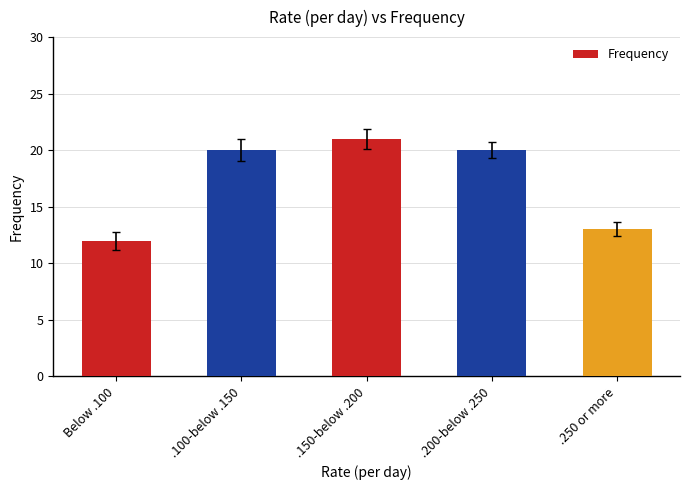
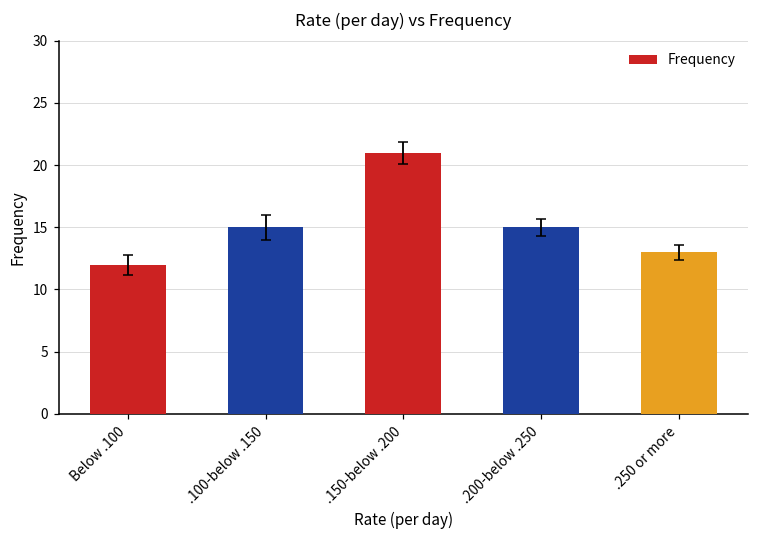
Frequency, .100-below .150: 20 -> 15
Frequency, .200-below .250: 20 -> 15
